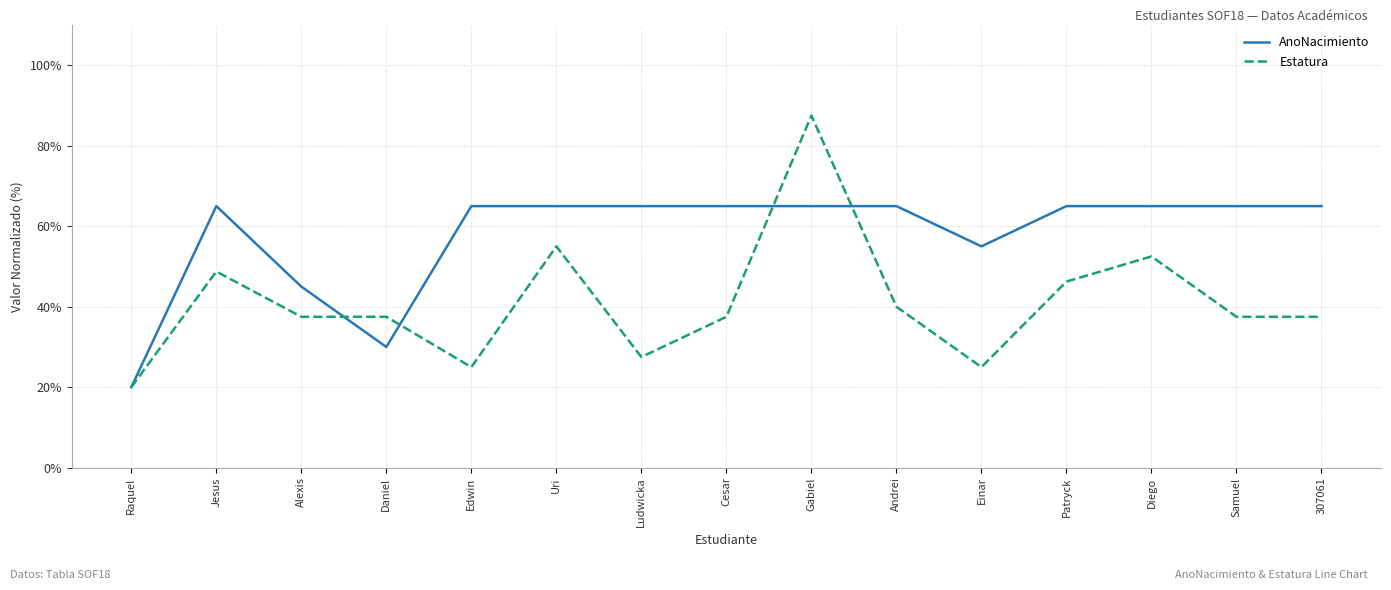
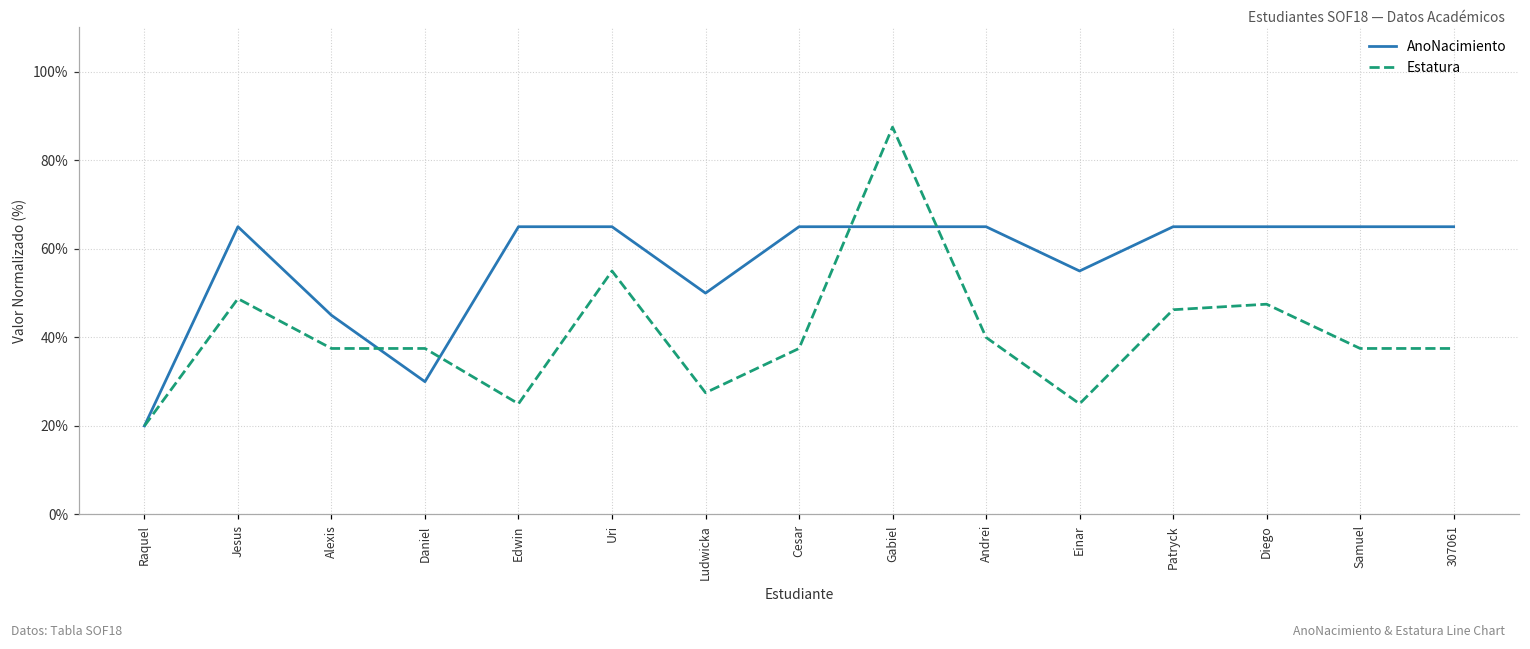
AnoNacimiento, Ludwicka: 65% -> 50%
Estatura, Diego: 53% -> 48%
